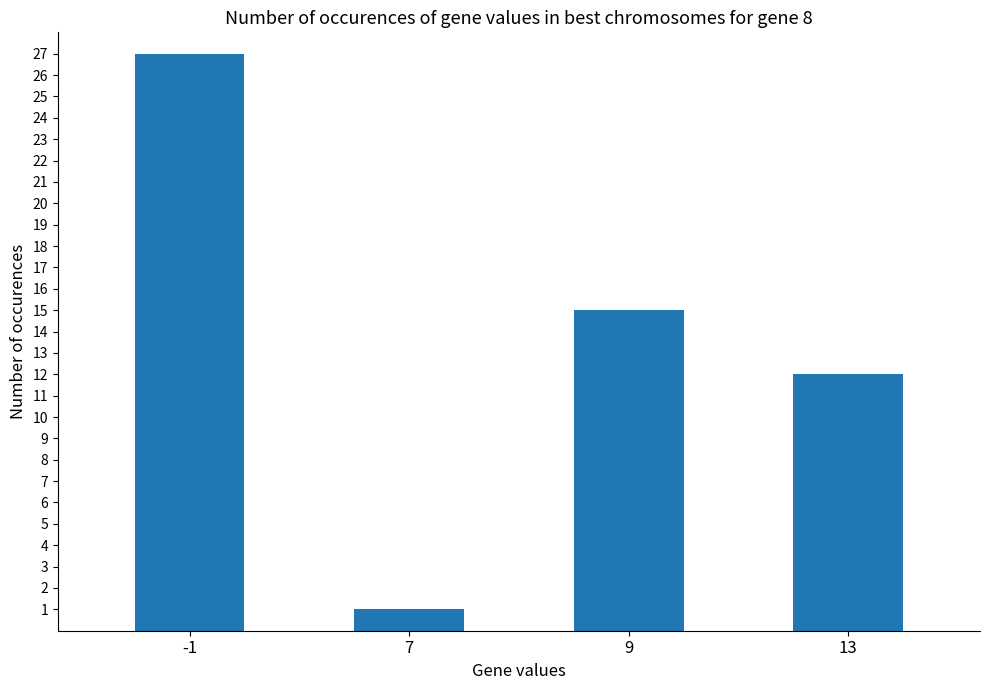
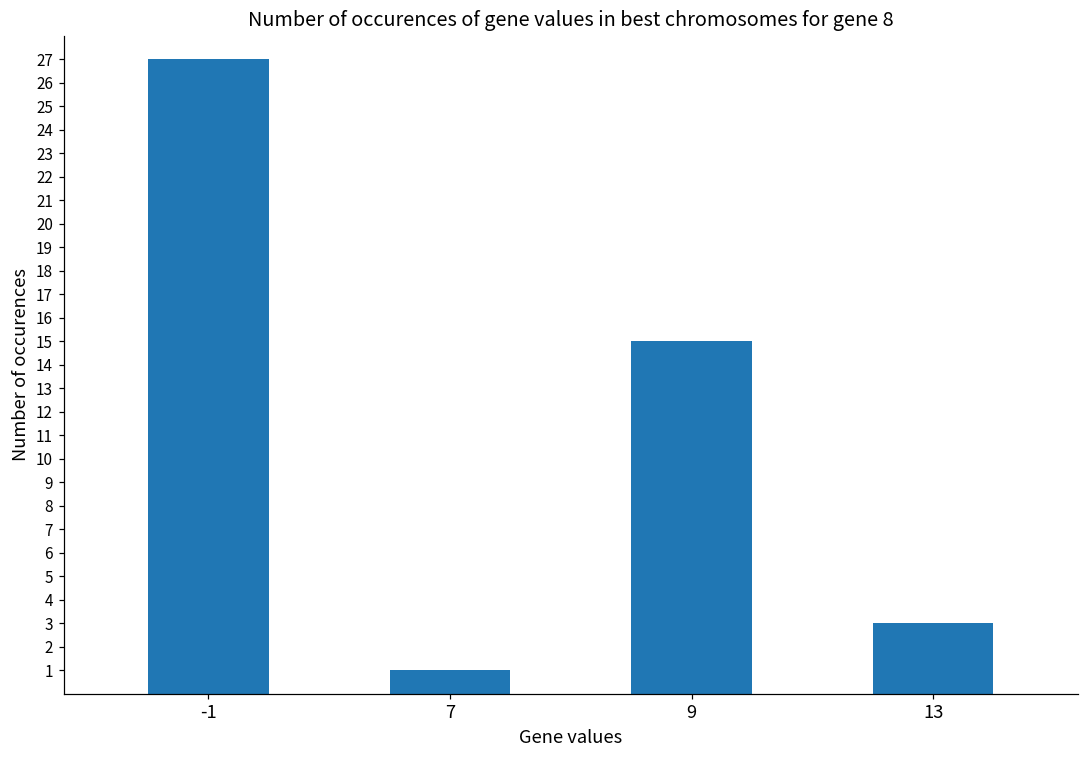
13: 12 -> 3
